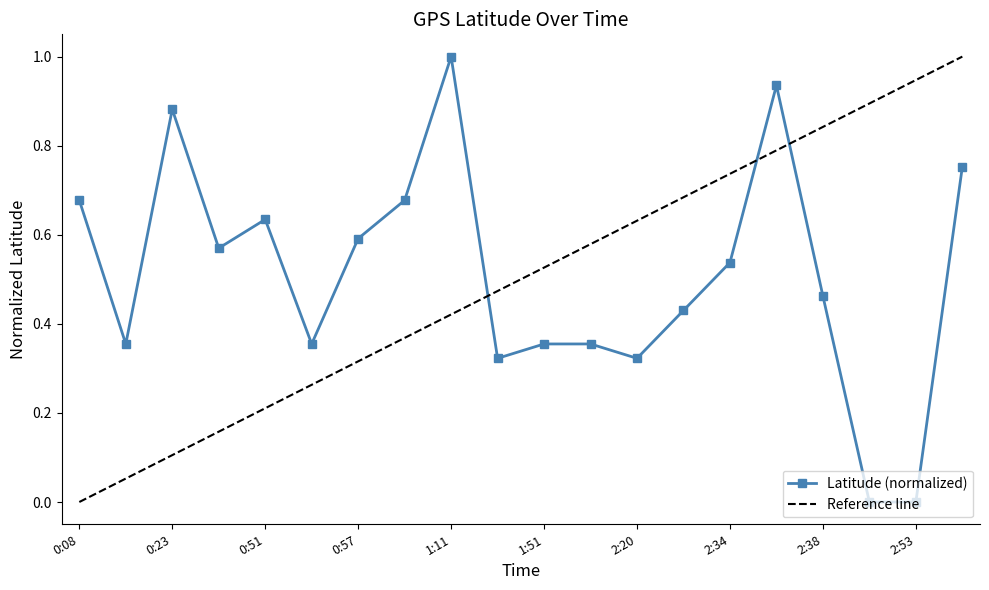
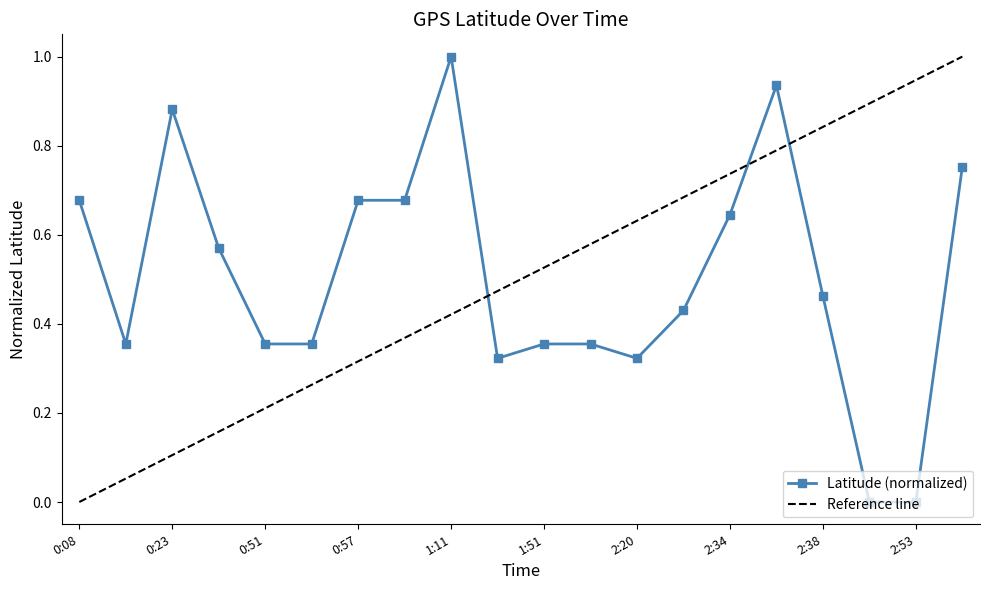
Latitude (normalized), 0:51: 0.63 -> 0.35
Latitude (normalized), 0:57: 0.59 -> 0.68
Latitude (normalized), 2:34: 0.54 -> 0.65
